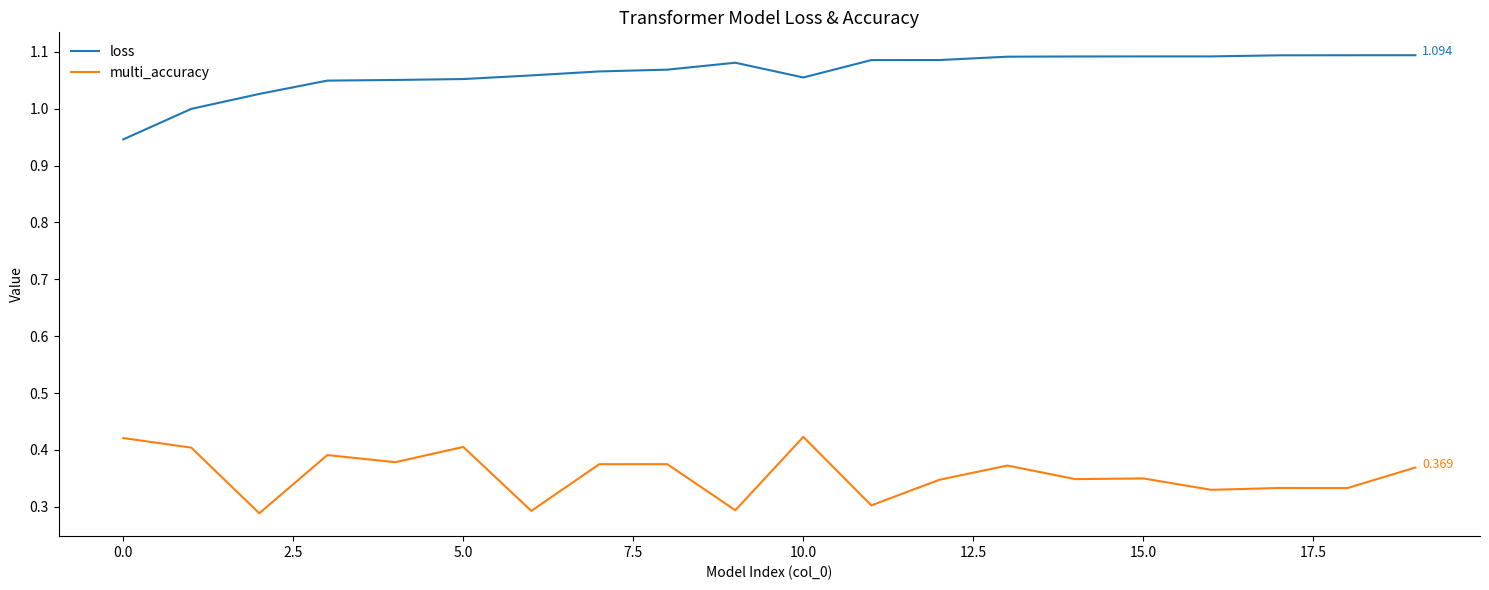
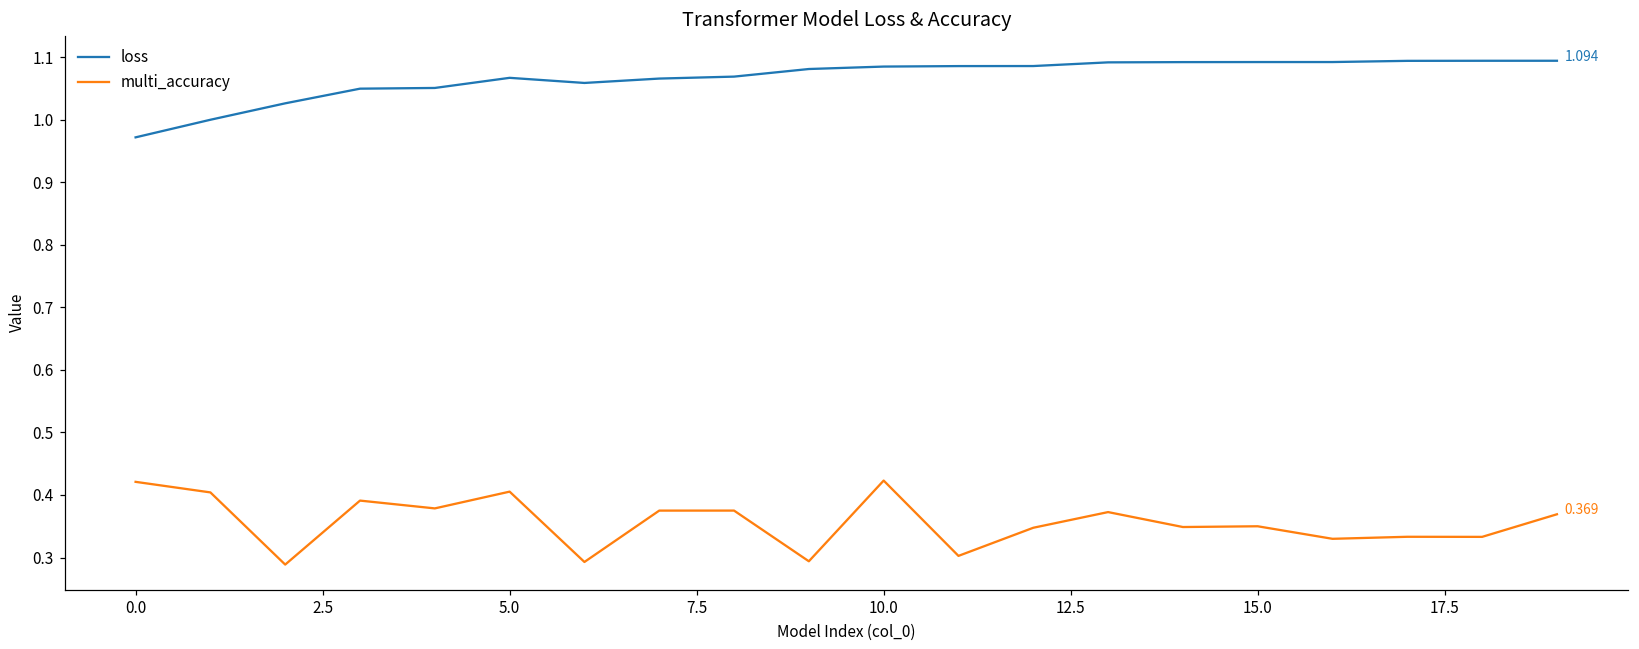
loss, 0.0: 0.95 -> 0.97
loss, 5.0: 1.05 -> 1.07
loss, 10.0: 1.05 -> 1.08
